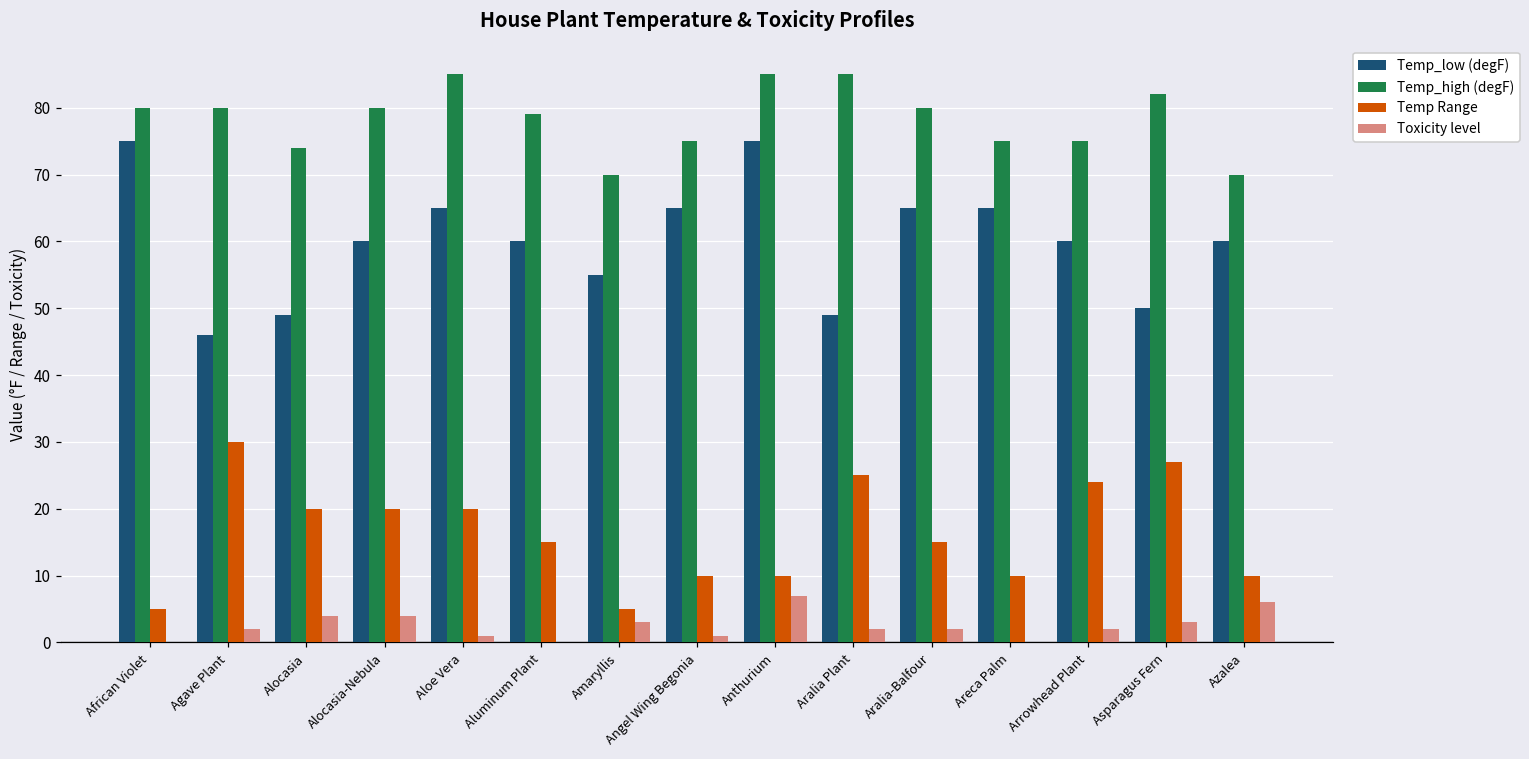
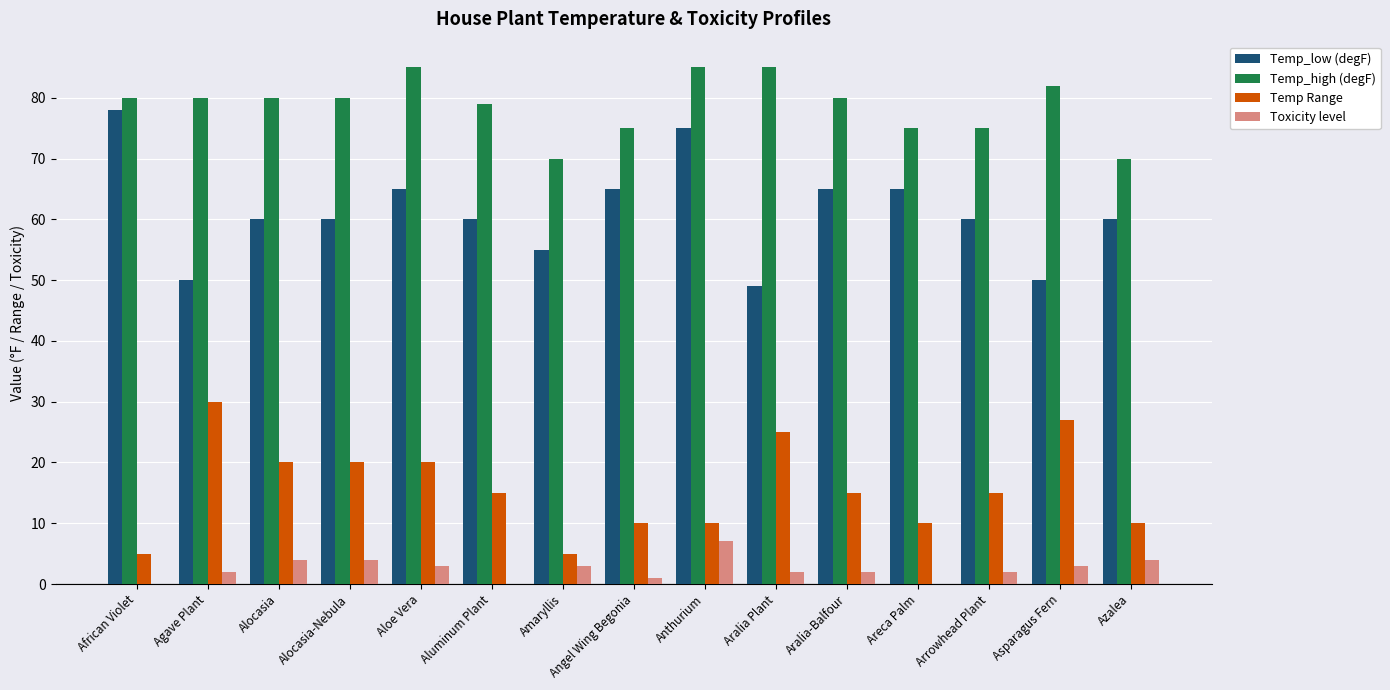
Temp_low (degF), African Violet: 75 -> 78
Temp_low (degF), Agave Plant: 46 -> 50
Temp_low (degF), Alocasia: 49 -> 60
Temp_high (degF), Alocasia: 74 -> 80
Toxicity level, Aloe Vera: 1 -> 3
Temp Range, Arrowhead Plant: 24 -> 15
Toxicity level, Azalea: 6 -> 4
